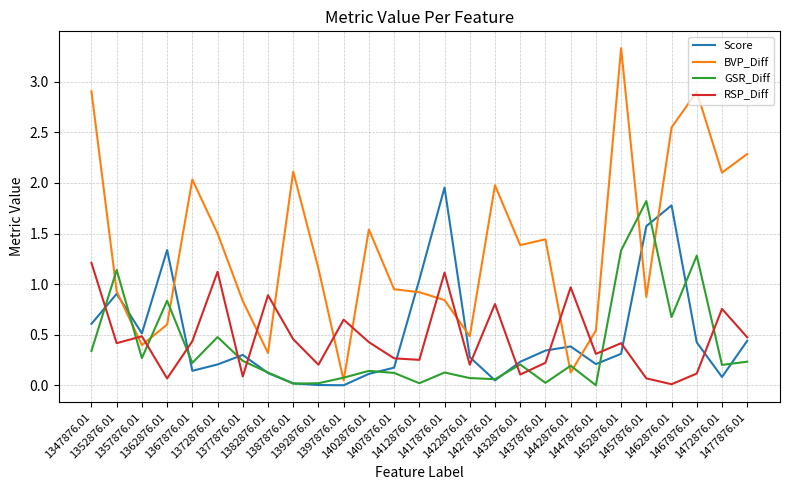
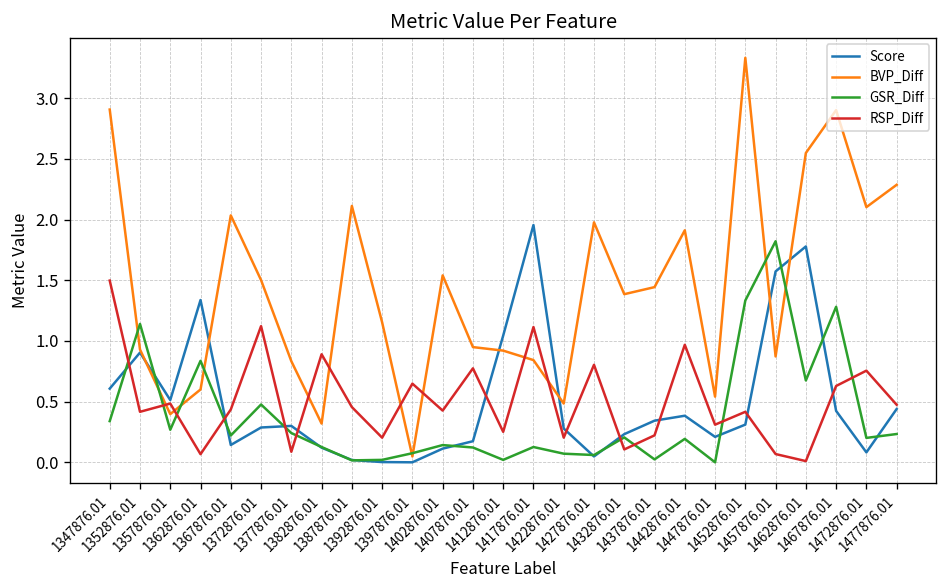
RSP_Diff, 1347876.01: 1.21 -> 1.50
Score, 1372876.01: 0.21 -> 0.29
RSP_Diff, 1407876.01: 0.27 -> 0.77
BVP_Diff, 1442876.01: 0.13 -> 1.91
RSP_Diff, 1467876.01: 0.12 -> 0.63
